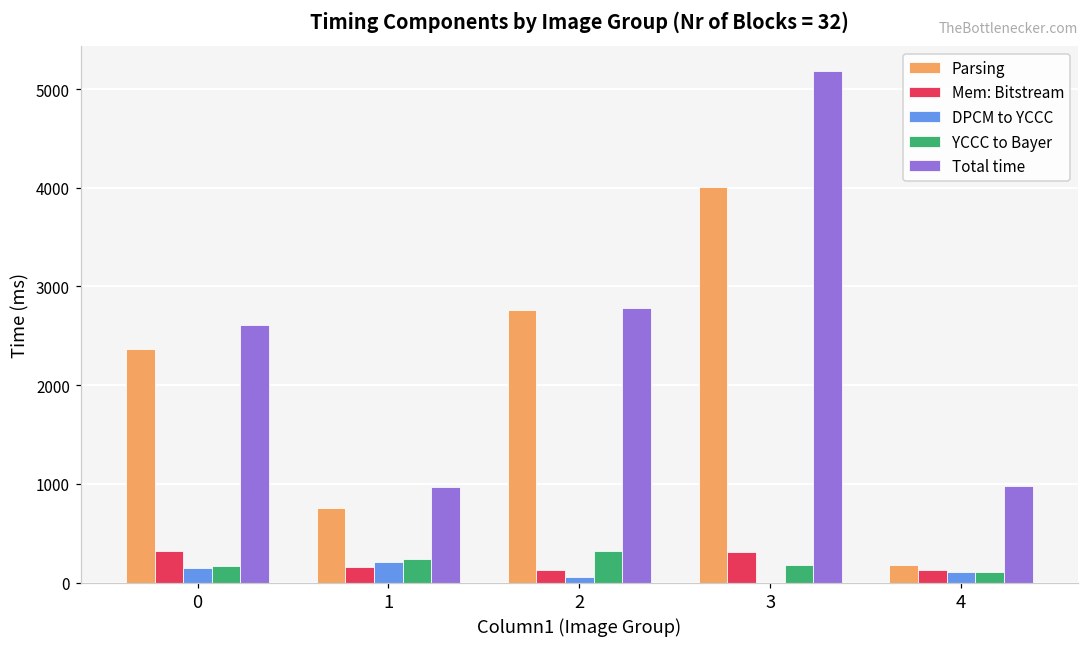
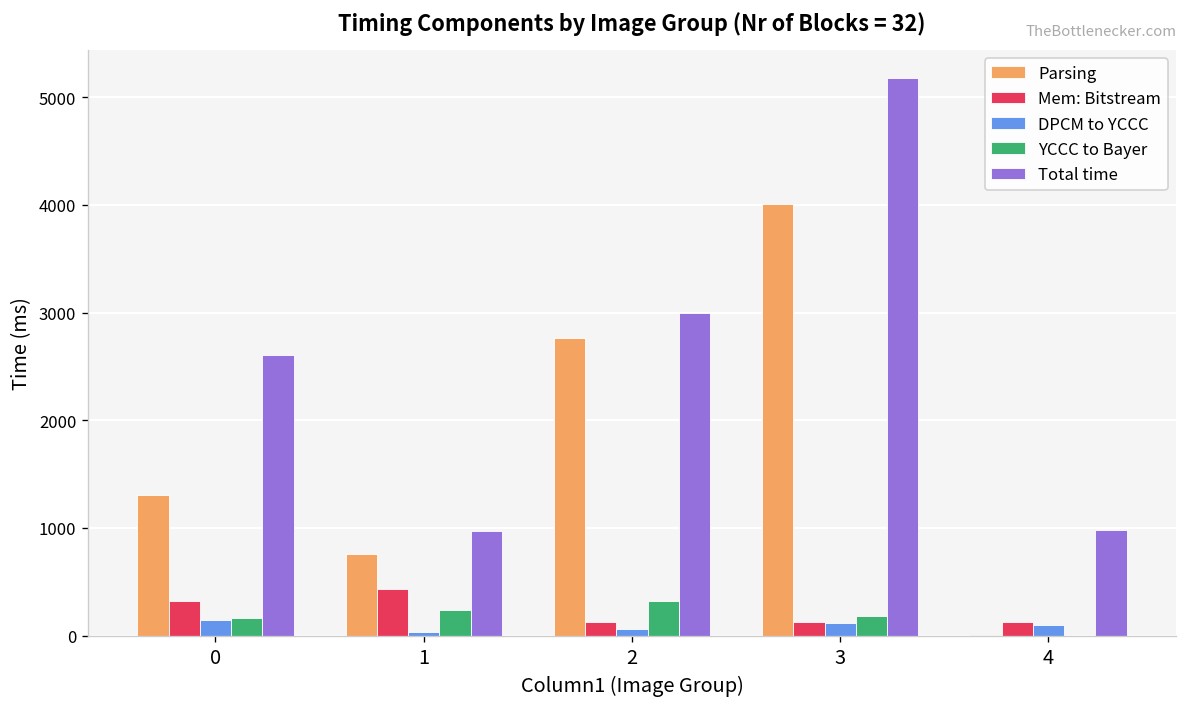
Parsing, 0: 2400 -> 1300
Mem: Bitstream, 1: 200 -> 400
DPCM to YCCC, 1: 200 -> 0
Total time, 2: 2800 -> 3000
Mem: Bitstream, 3: 300 -> 100
DPCM to YCCC, 3: 0 -> 100
Parsing, 4: 200 -> 0
YCCC to Bayer, 4: 100 -> 0
